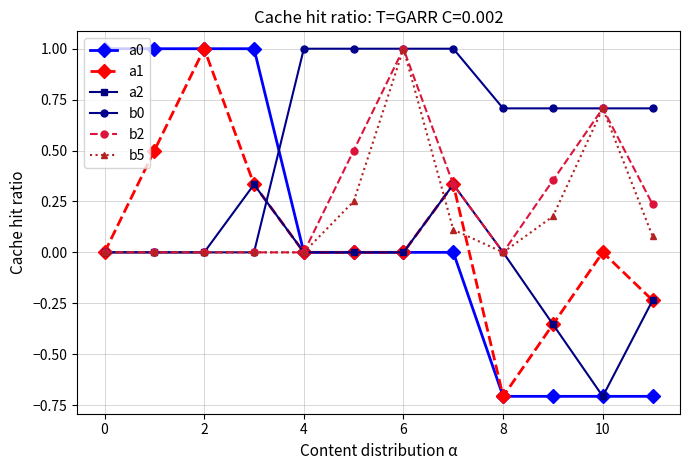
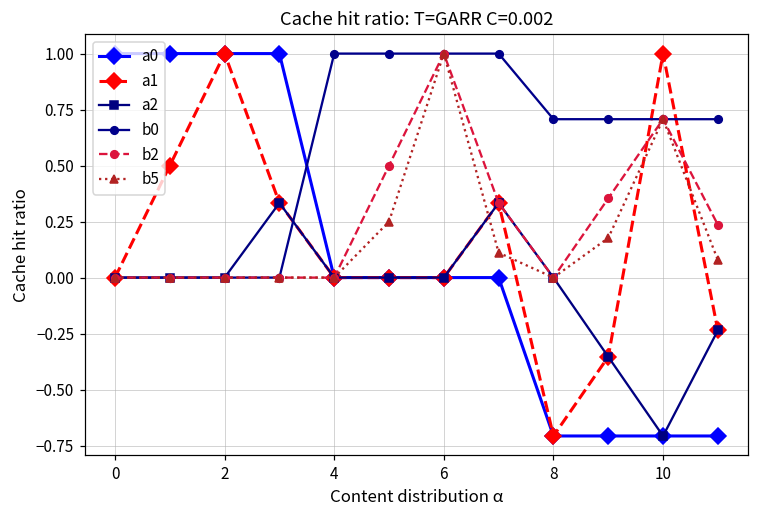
a1, 10: 0 -> 1
